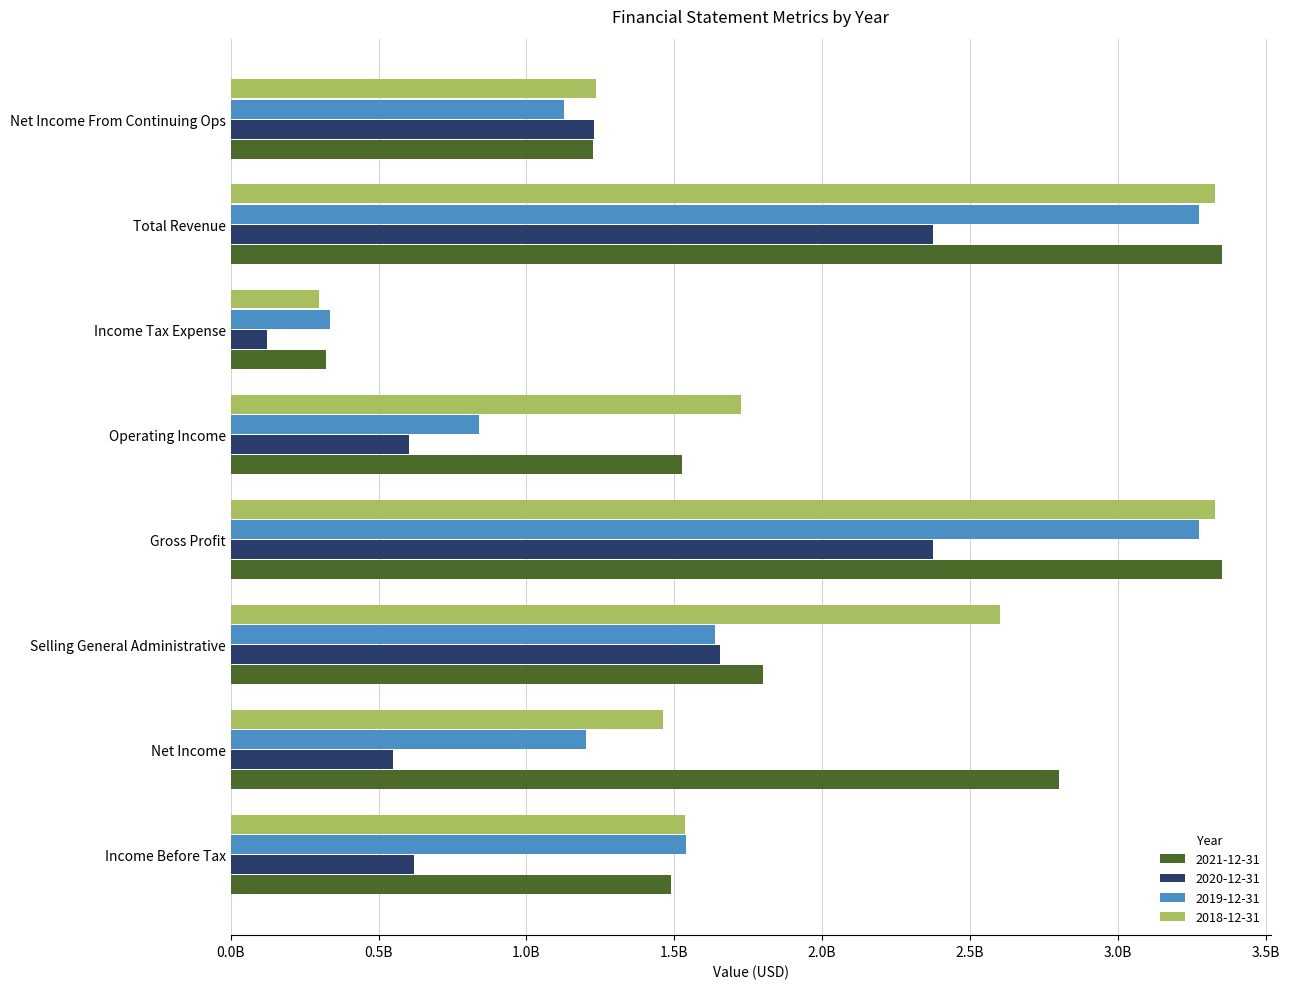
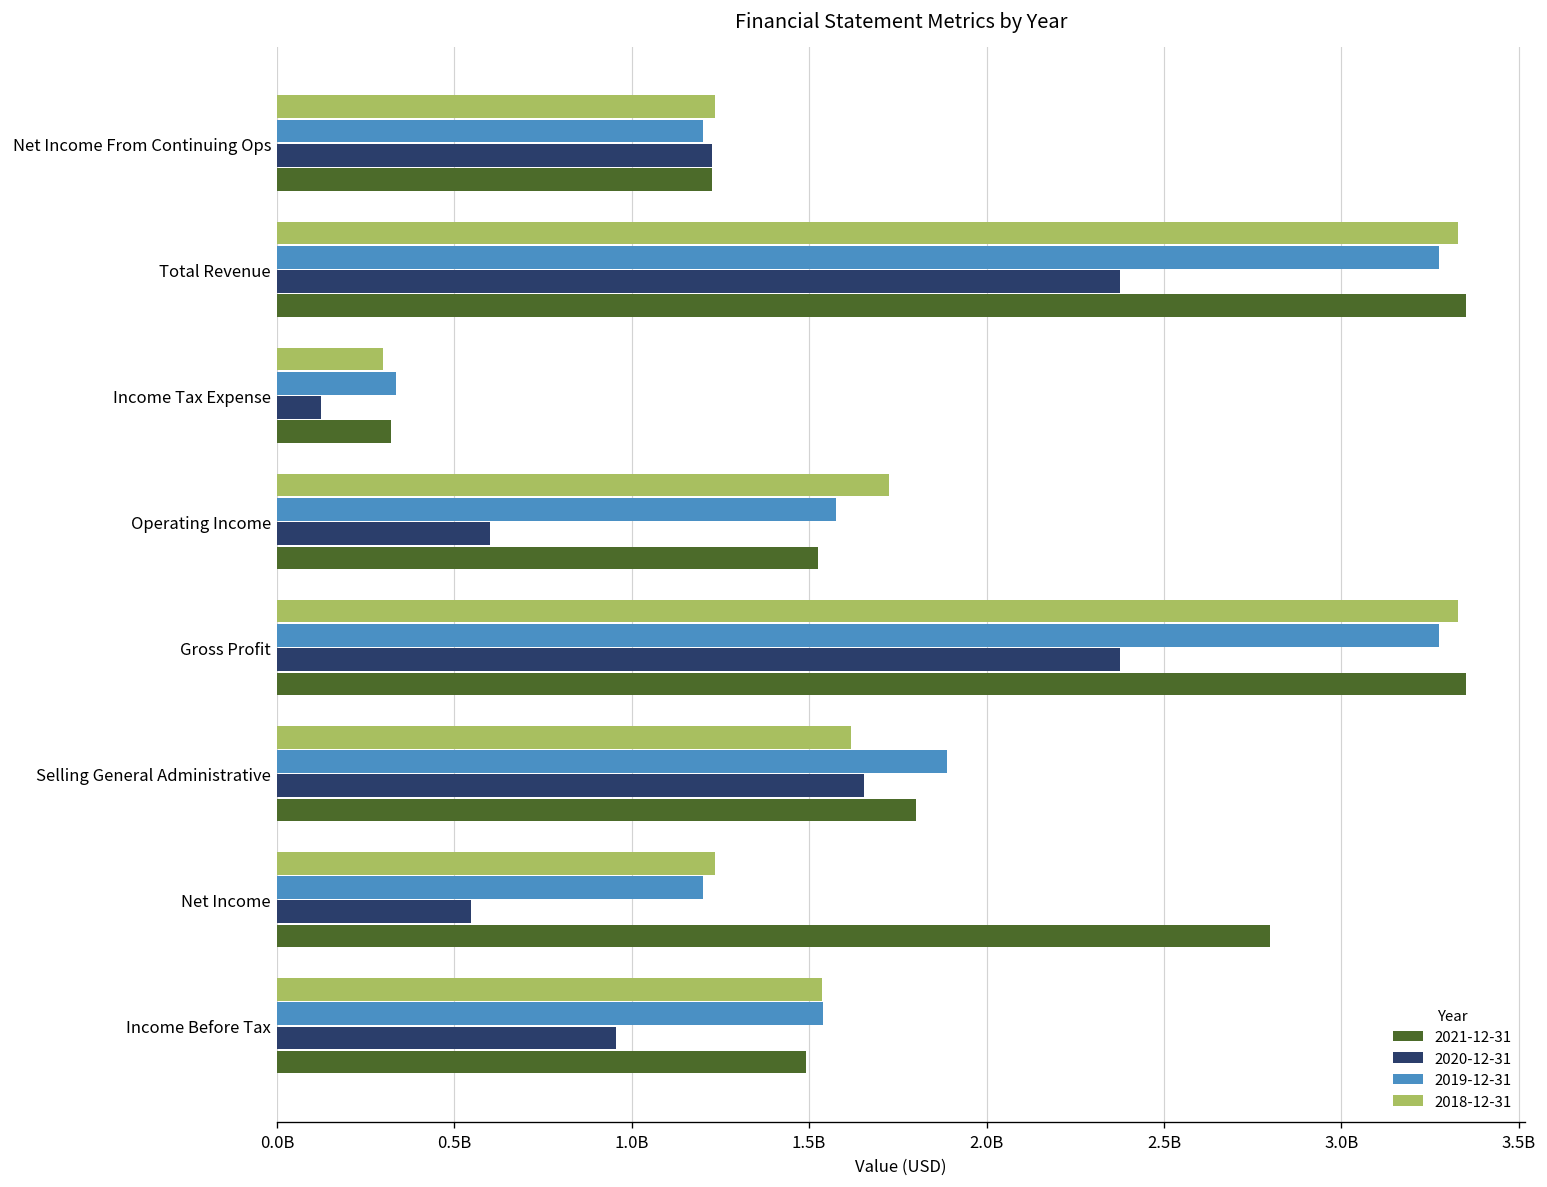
2019-12-31, Net Income From Continuing Ops: 1130000000 -> 1200000000
2019-12-31, Operating Income: 840000000 -> 1580000000
2018-12-31, Selling General Administrative: 2600000000 -> 1620000000
2019-12-31, Selling General Administrative: 1640000000 -> 1890000000
2018-12-31, Net Income: 1460000000 -> 1240000000
2020-12-31, Income Before Tax: 620000000 -> 960000000
